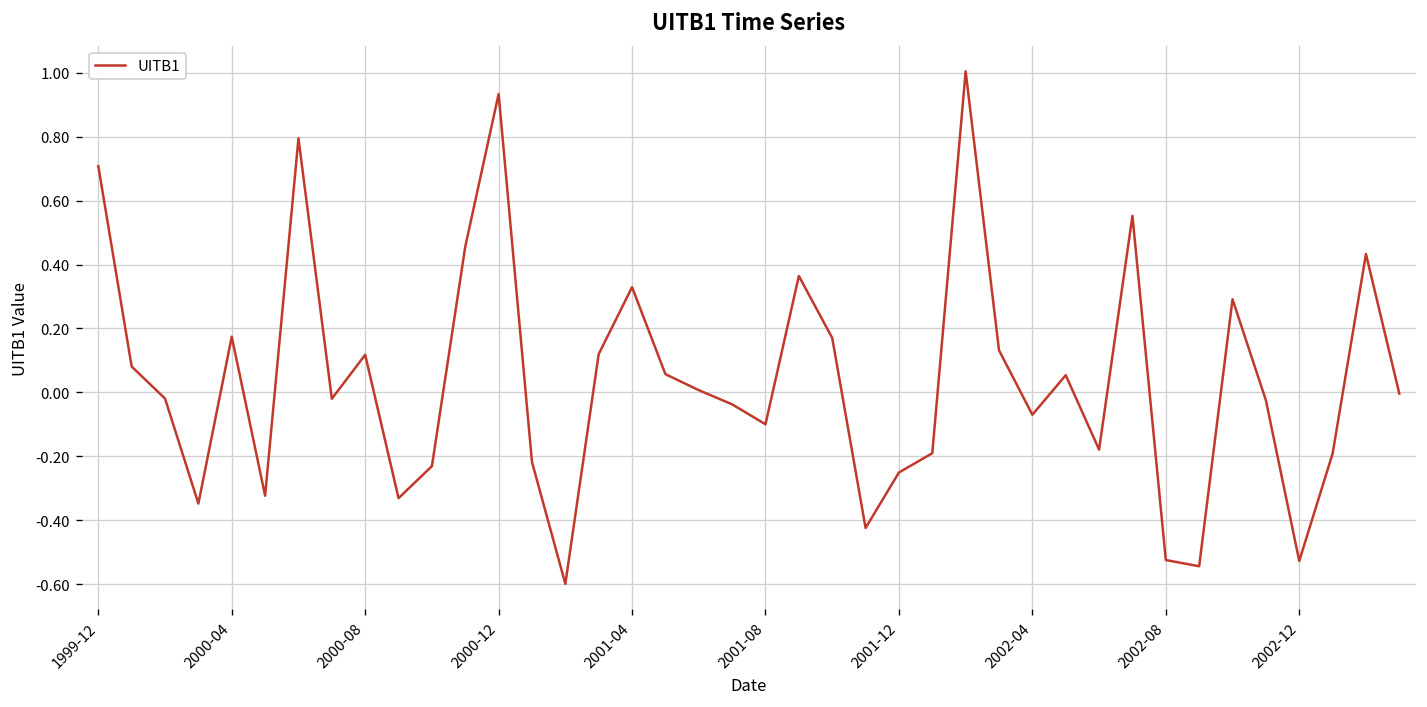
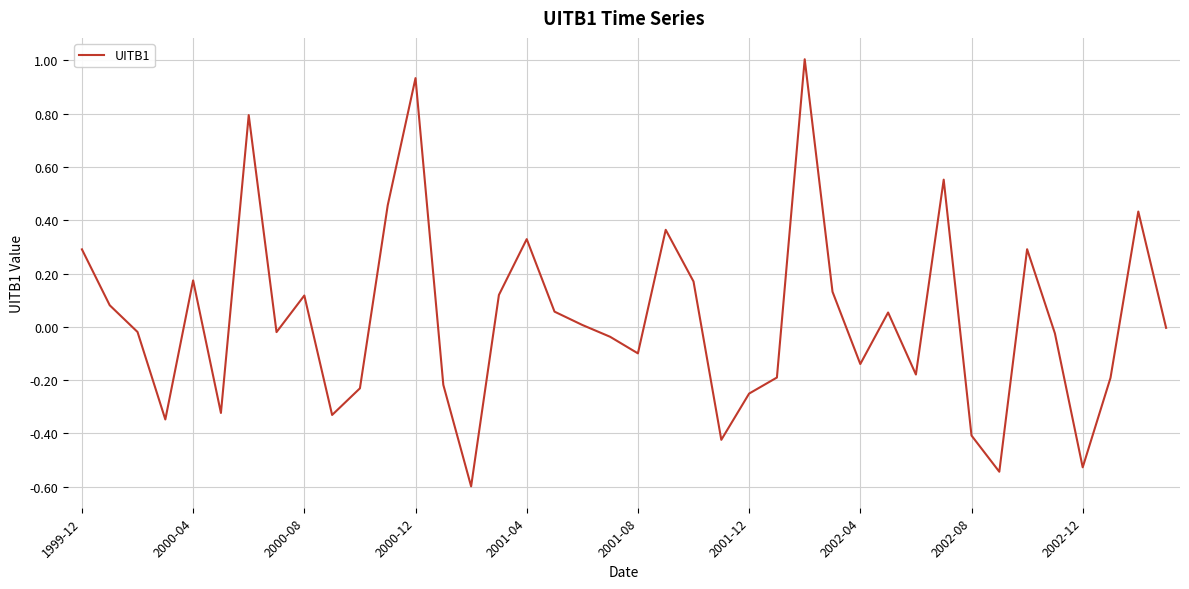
1999-12: 0.71 -> 0.29
2002-04: -0.07 -> -0.14
2002-08: -0.52 -> -0.41
